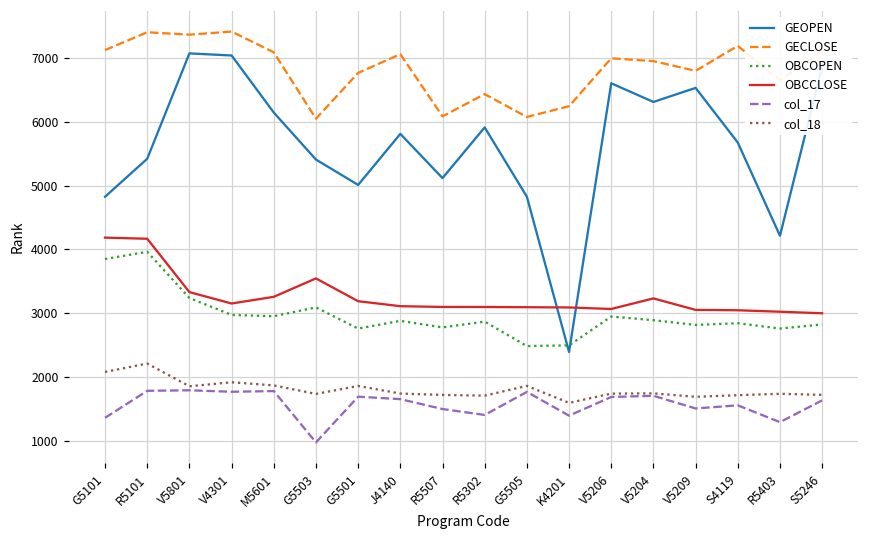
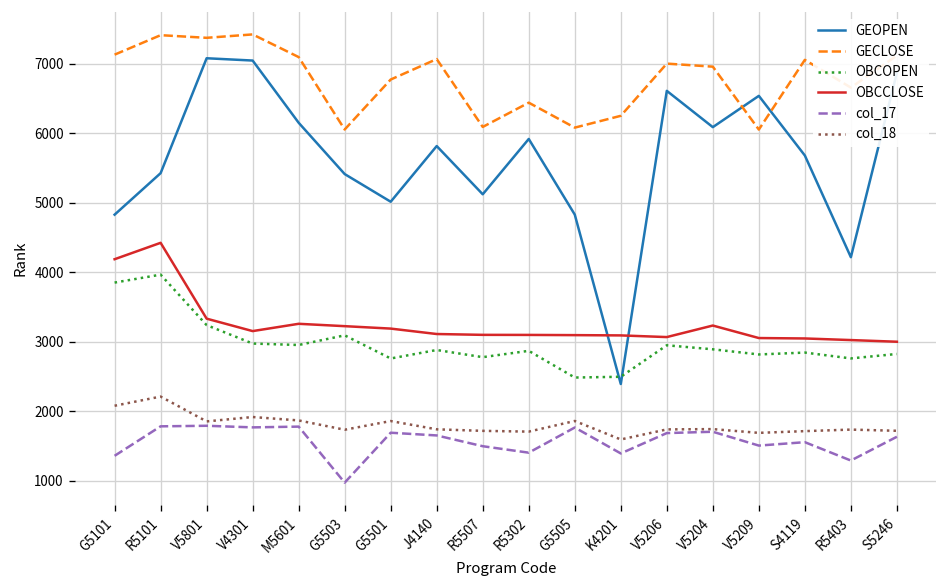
OBCCLOSE, R5101: 4200 -> 4400
OBCCLOSE, G5503: 3500 -> 3200
GEOPEN, V5204: 6300 -> 6100
GECLOSE, V5209: 6800 -> 6100
GECLOSE, S4119: 7200 -> 7100
